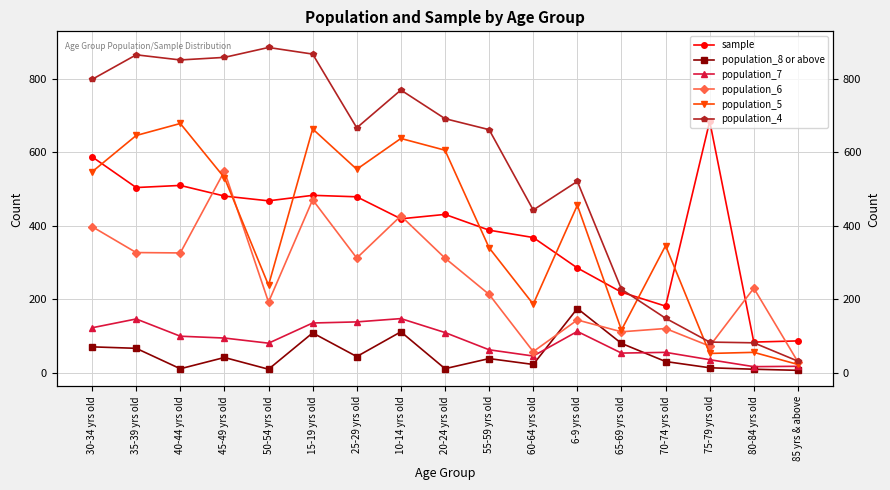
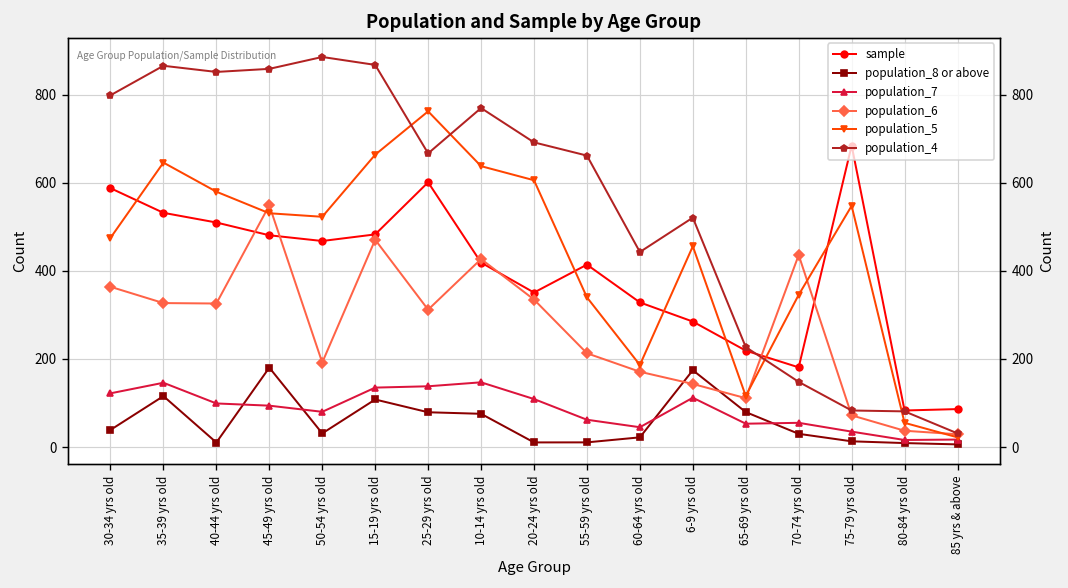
population_8 or above, 30-34 yrs old: 70 -> 40
population_6, 30-34 yrs old: 400 -> 360
population_5, 30-34 yrs old: 550 -> 480
sample, 35-39 yrs old: 500 -> 530
population_8 or above, 35-39 yrs old: 70 -> 120
population_5, 40-44 yrs old: 680 -> 580
population_8 or above, 45-49 yrs old: 40 -> 180
population_8 or above, 50-54 yrs old: 10 -> 30
population_5, 50-54 yrs old: 240 -> 520
sample, 25-29 yrs old: 480 -> 600
population_8 or above, 25-29 yrs old: 40 -> 80
population_5, 25-29 yrs old: 550 -> 760
population_8 or above, 10-14 yrs old: 110 -> 80
sample, 20-24 yrs old: 430 -> 350
population_6, 20-24 yrs old: 310 -> 340
sample, 55-59 yrs old: 390 -> 410
population_8 or above, 55-59 yrs old: 40 -> 10
sample, 60-64 yrs old: 370 -> 330
population_6, 60-64 yrs old: 60 -> 170
population_6, 70-74 yrs old: 120 -> 440
population_5, 75-79 yrs old: 50 -> 550
population_6, 80-84 yrs old: 230 -> 40
